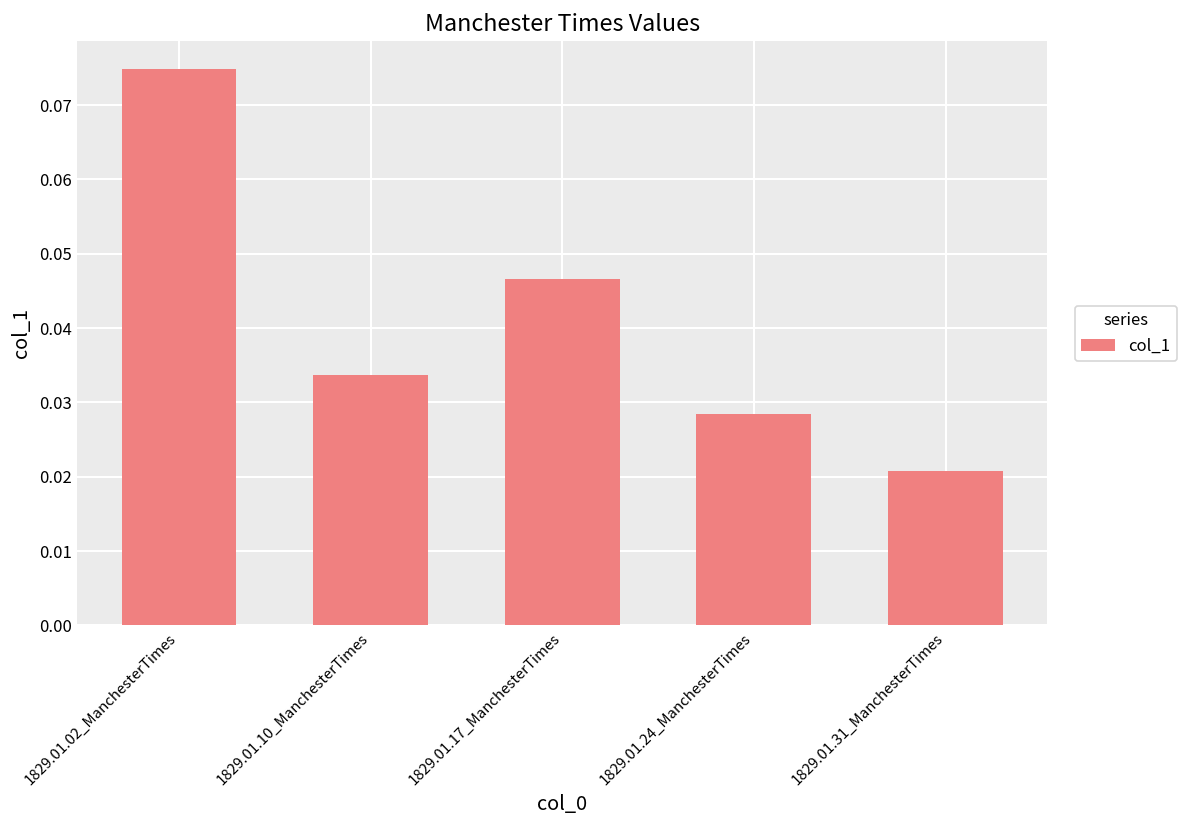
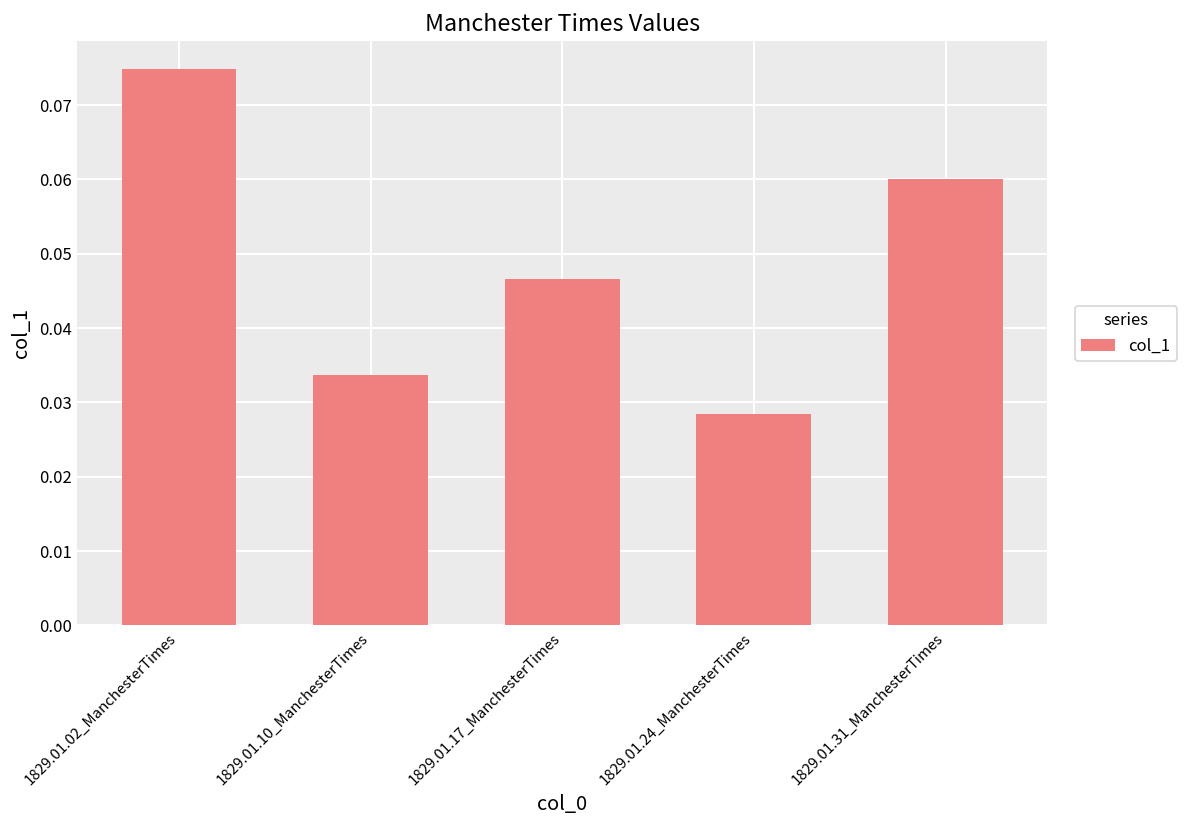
1829.01.31_ManchesterTimes: 0.021 -> 0.060
